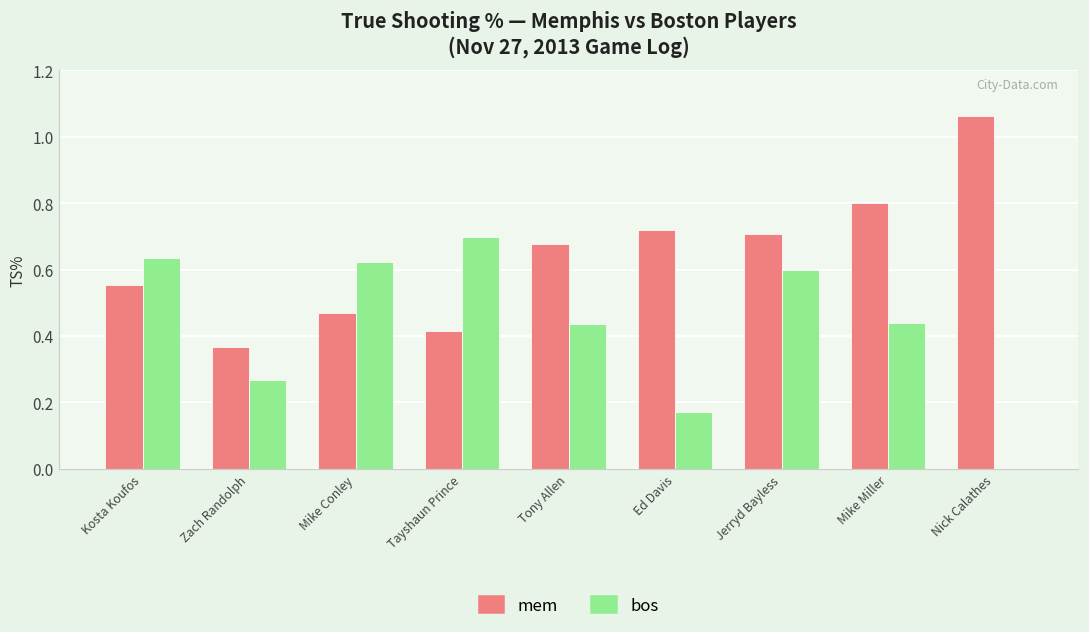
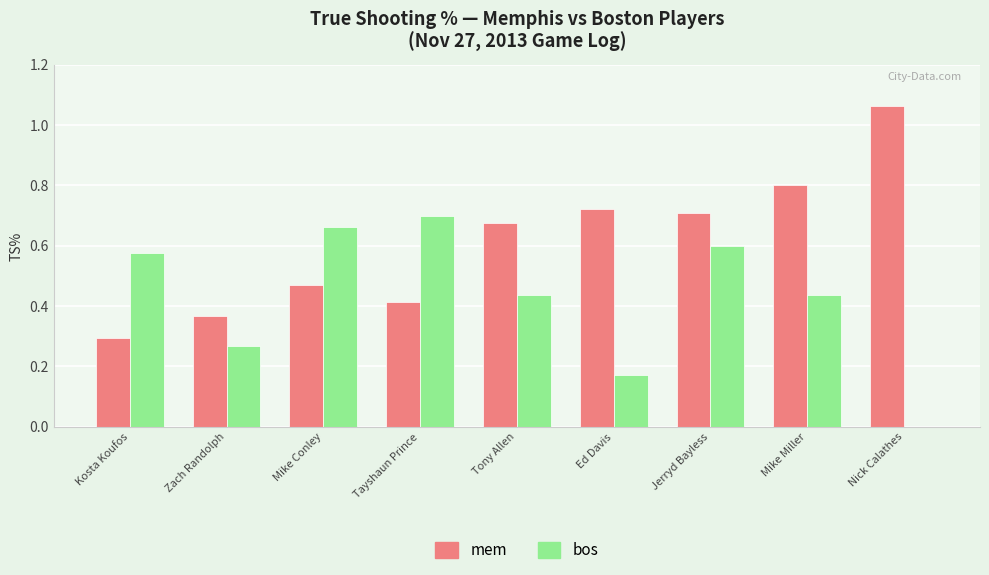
mem, Kosta Koufos: 0.55 -> 0.30
bos, Kosta Koufos: 0.64 -> 0.58
bos, Mike Conley: 0.62 -> 0.66
